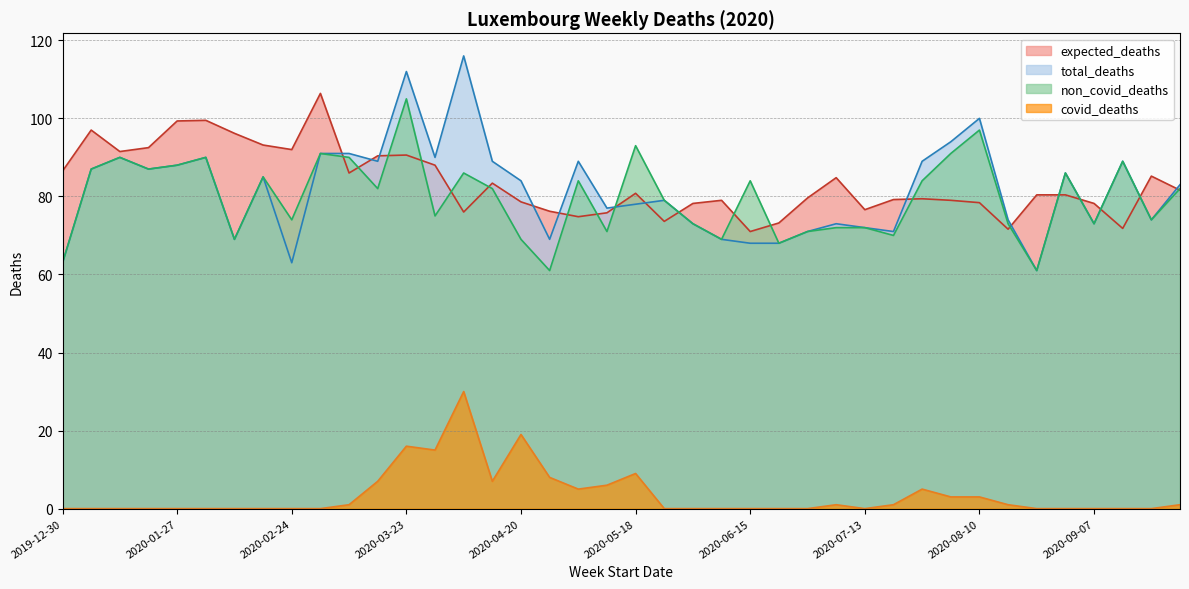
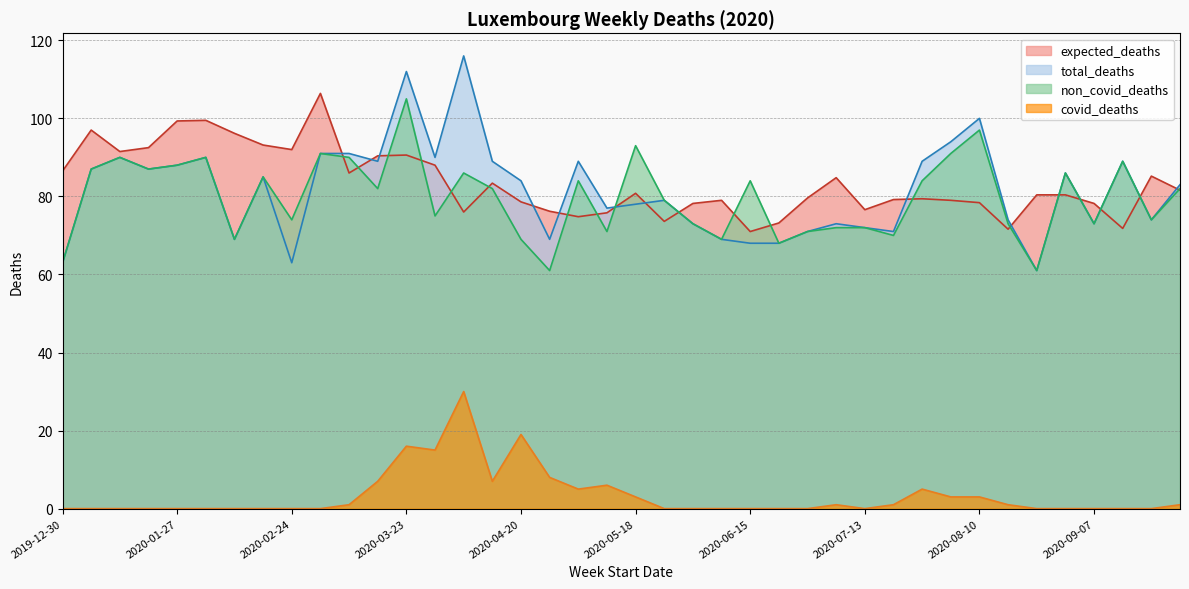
covid_deaths, 2020-05-18: 9 -> 3
